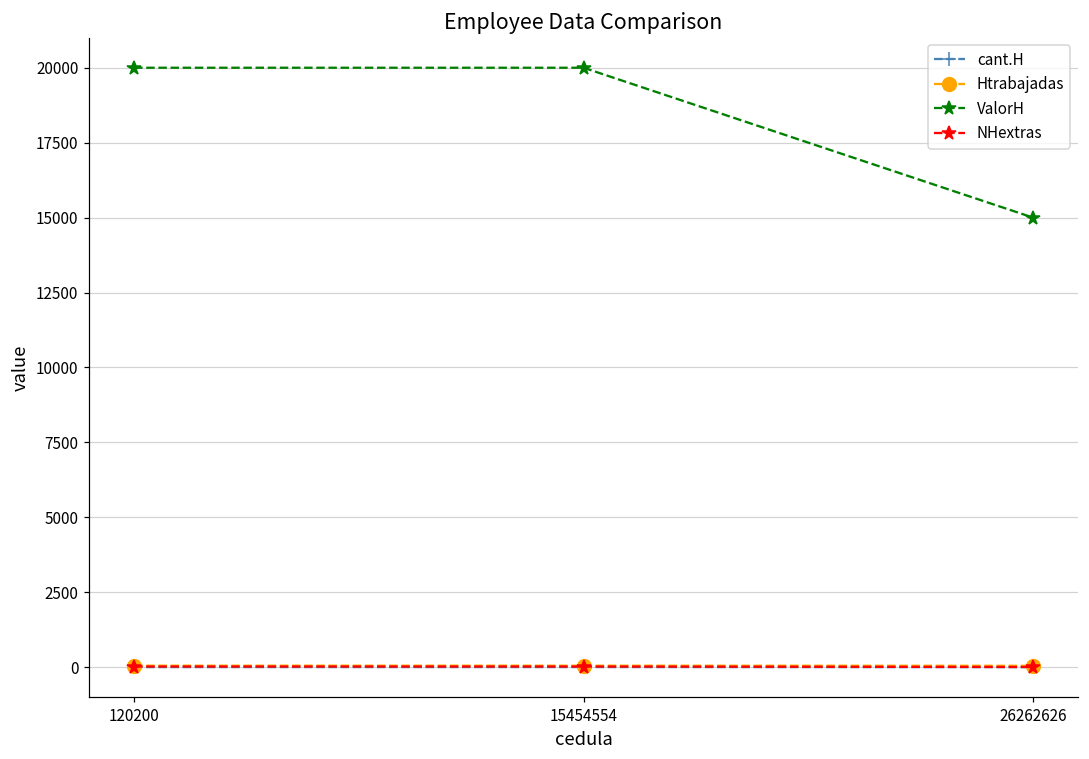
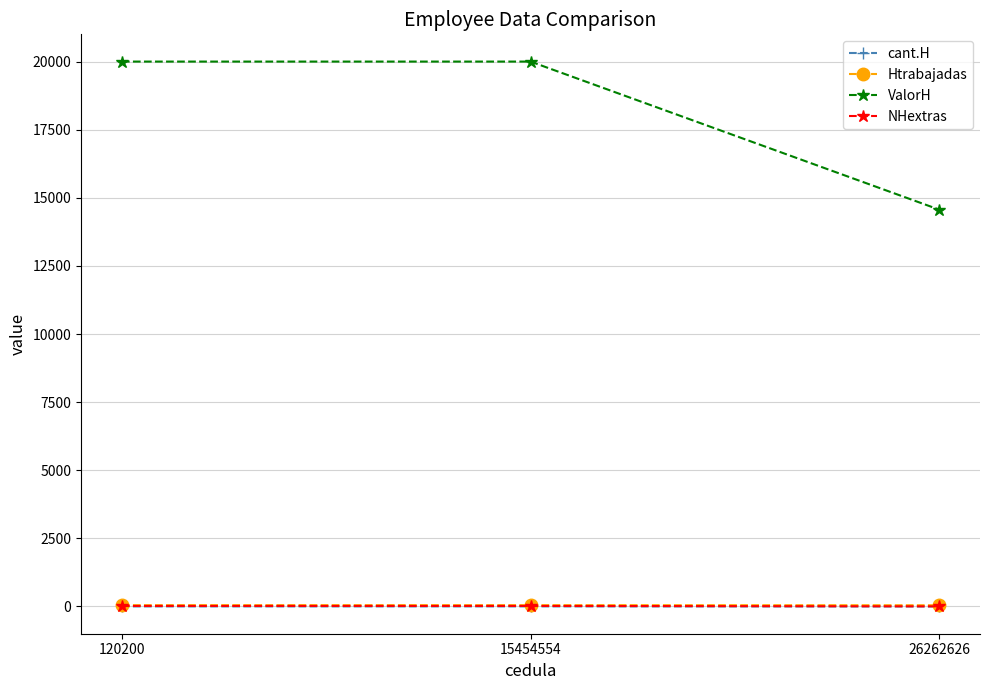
ValorH, 26262626: 15000 -> 14600
